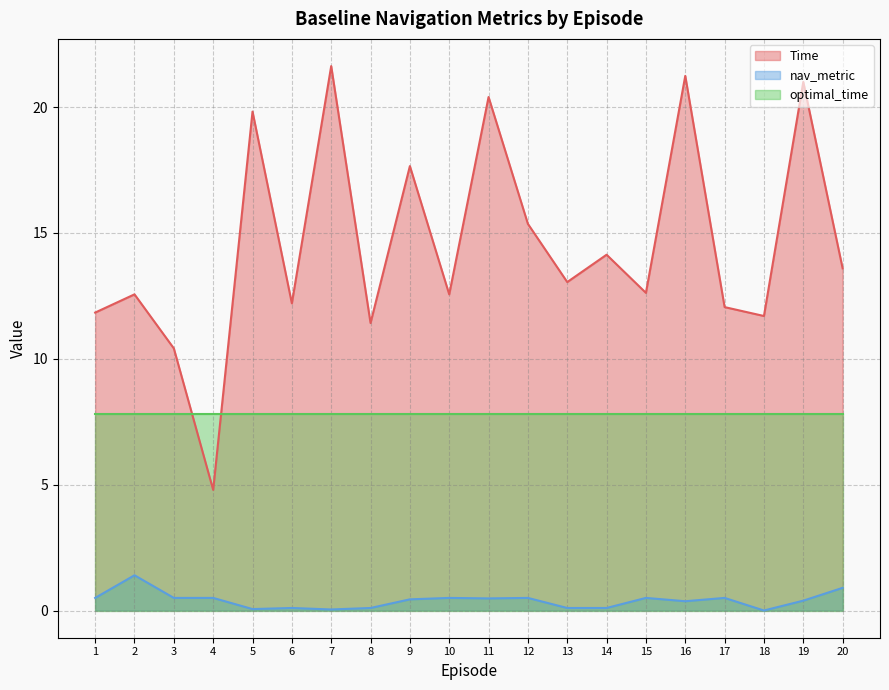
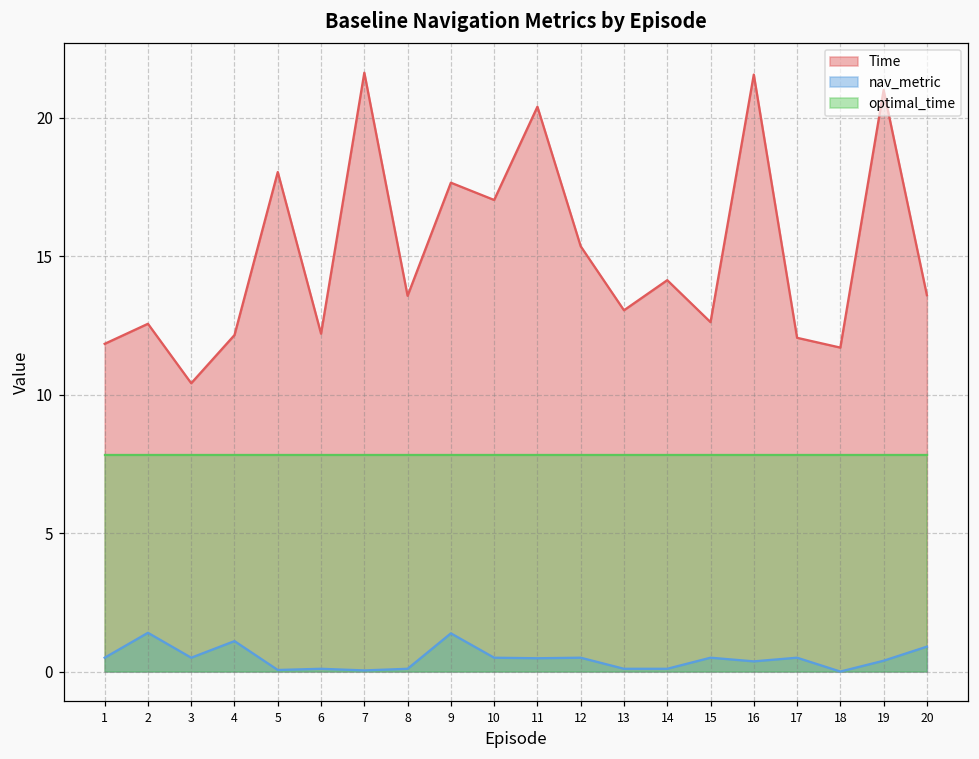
Time, 4: 4.8 -> 12.2
nav_metric, 4: 0.5 -> 1.1
Time, 5: 19.8 -> 18.0
Time, 8: 11.4 -> 13.6
nav_metric, 9: 0.4 -> 1.4
Time, 10: 12.6 -> 17.0
Time, 16: 21.2 -> 21.6
